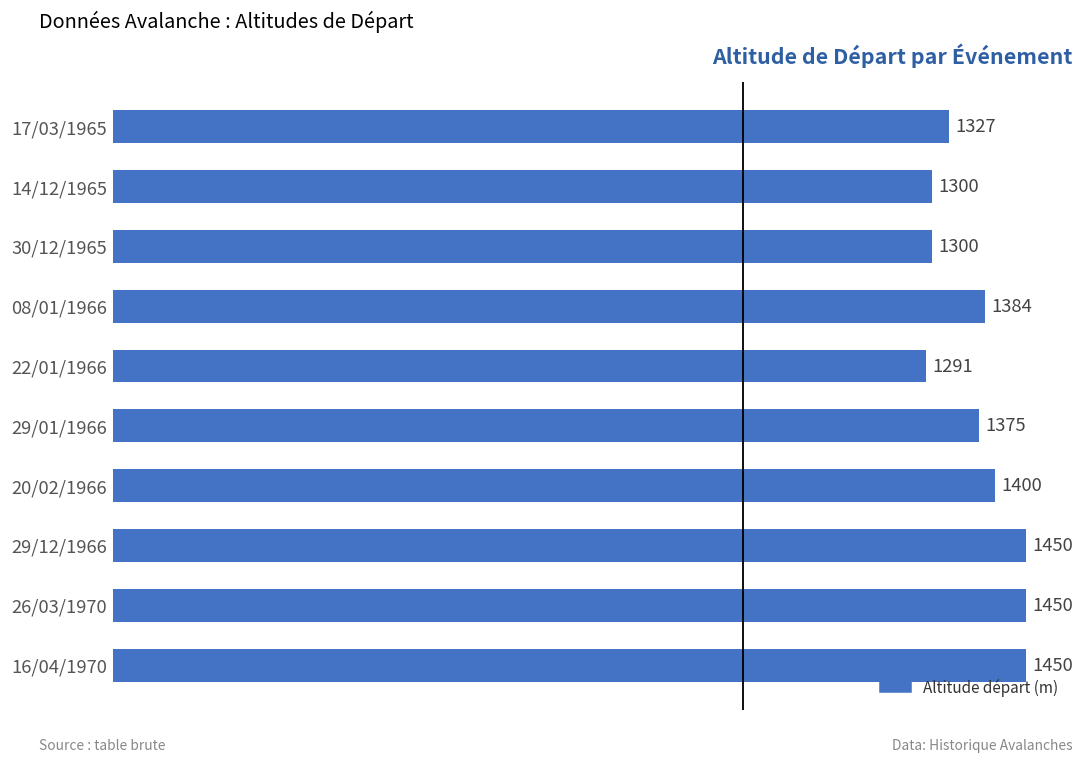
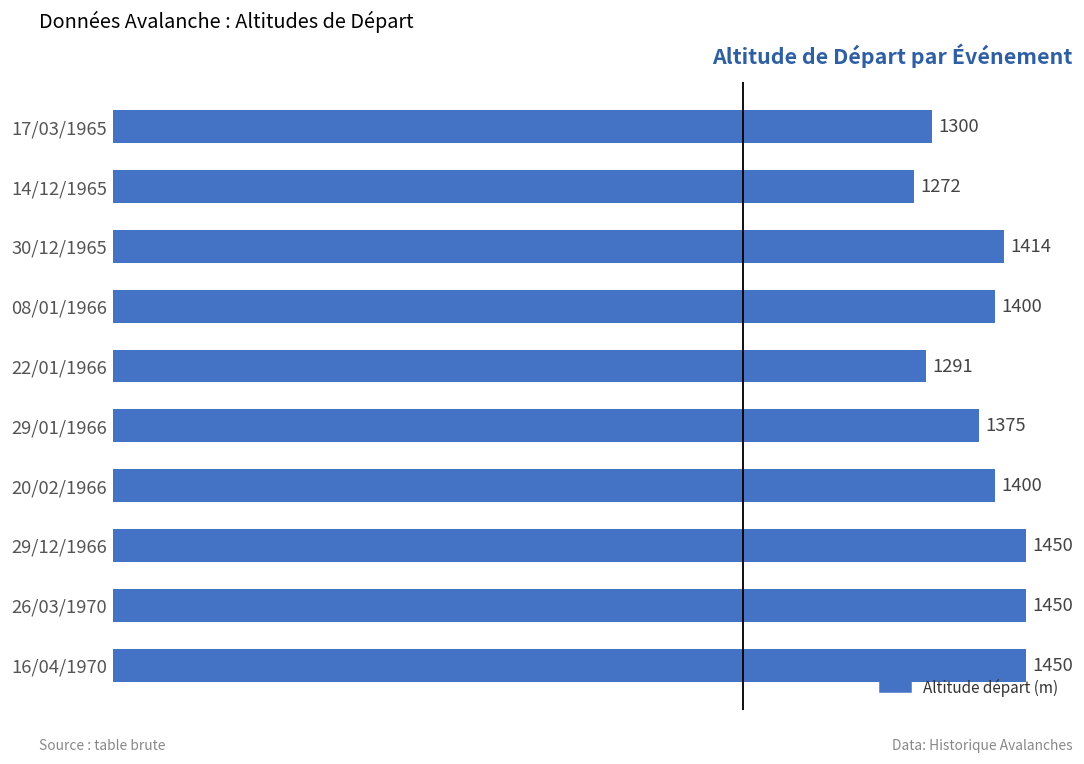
17/03/1965: 1327 -> 1300
14/12/1965: 1300 -> 1272
30/12/1965: 1300 -> 1414
08/01/1966: 1384 -> 1400
